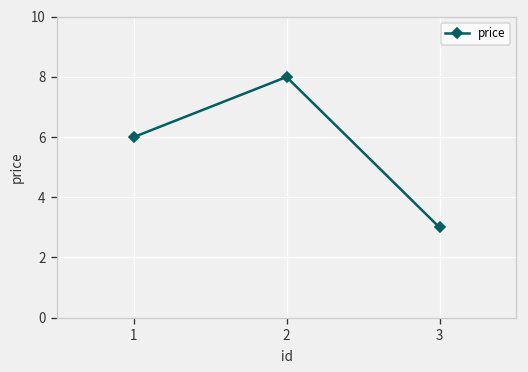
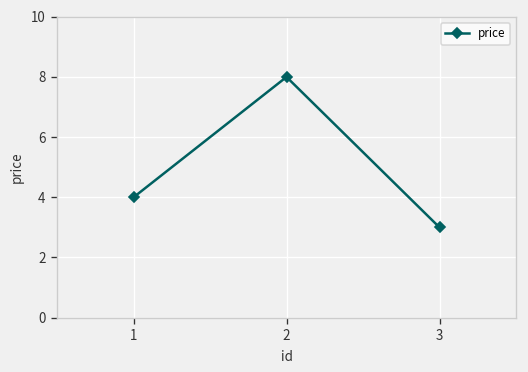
1: 6 -> 4
